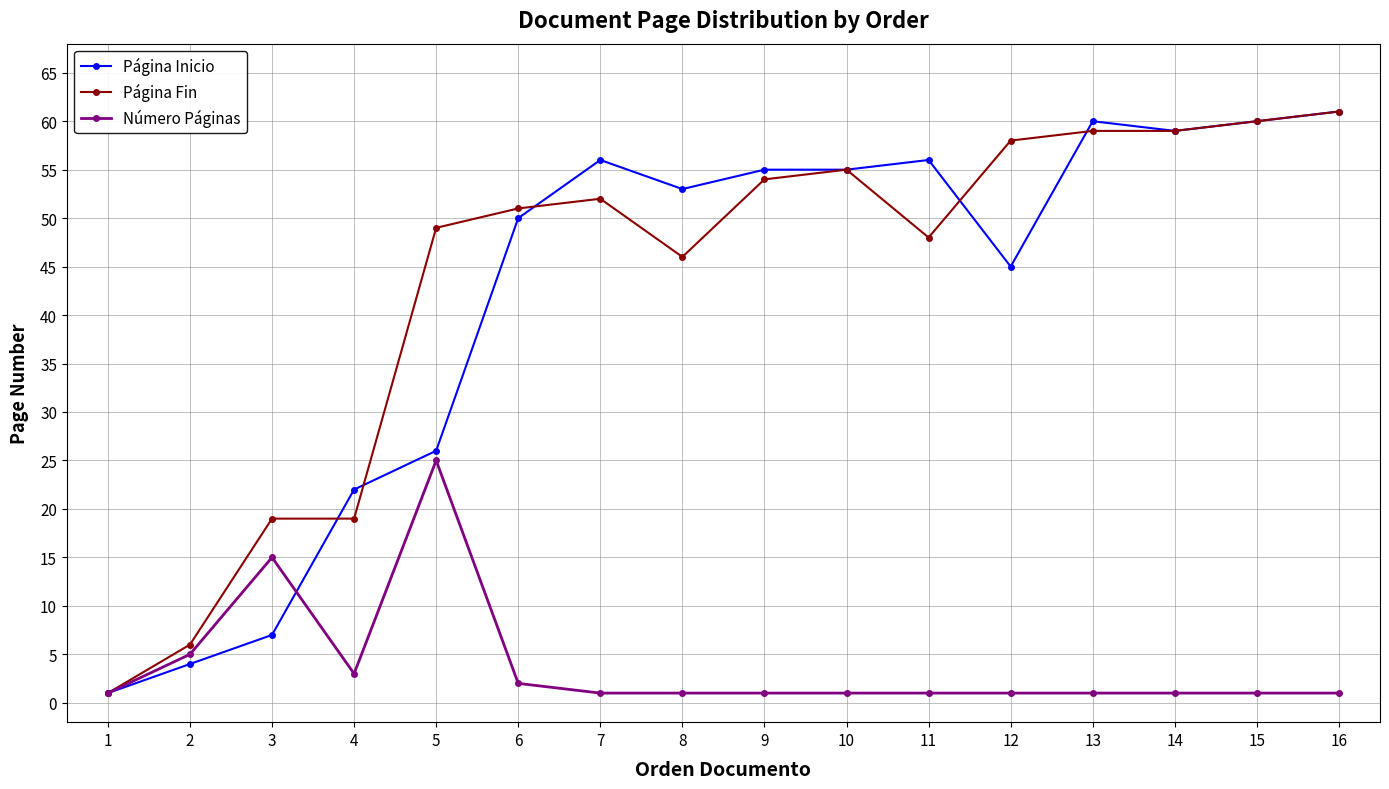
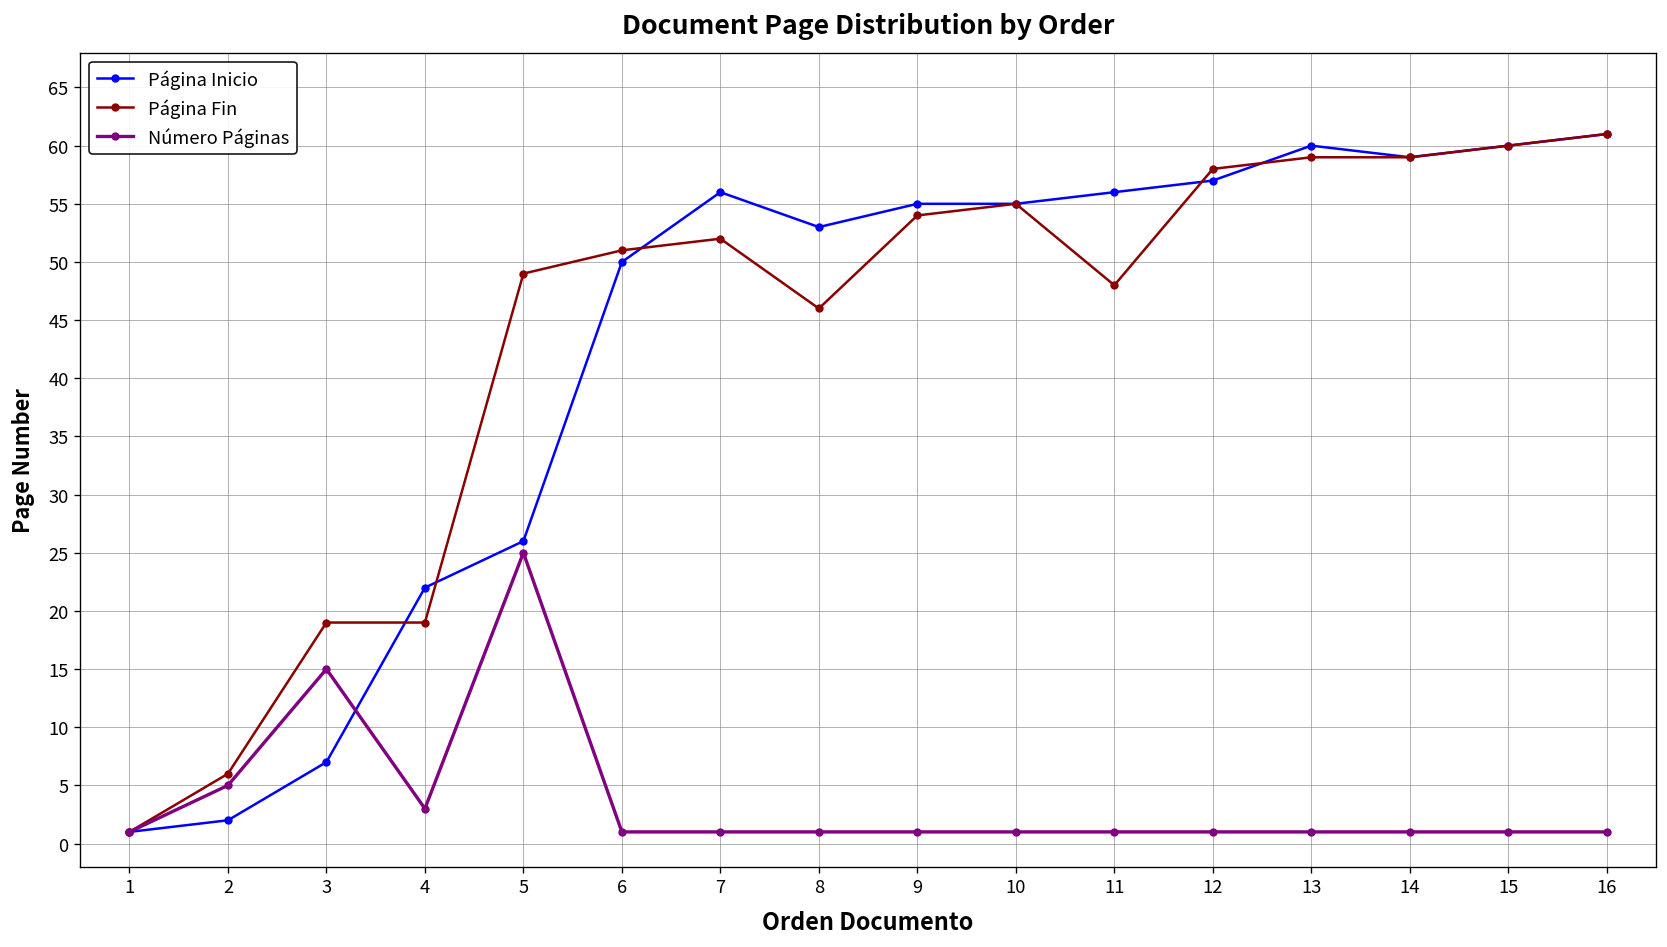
Página Inicio, 2: 4 -> 2
Número Páginas, 6: 2 -> 1
Página Inicio, 12: 45 -> 57
